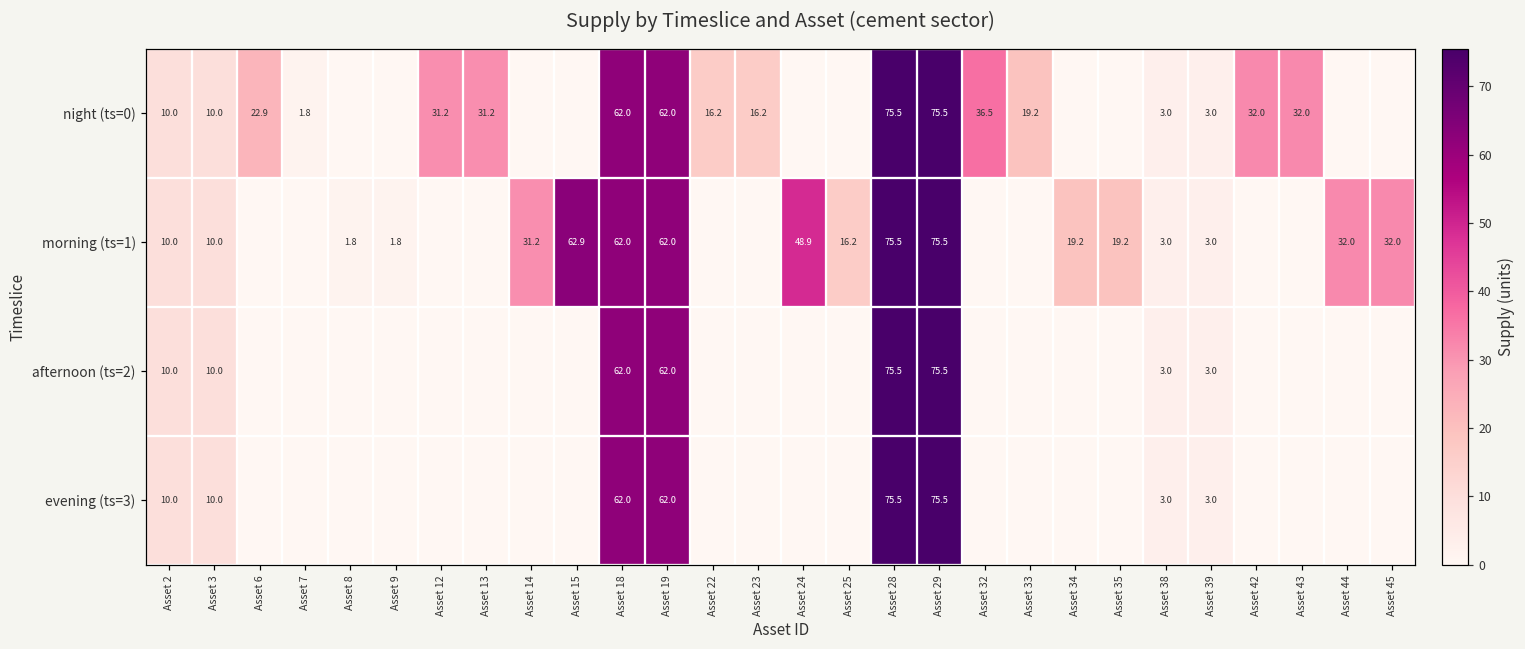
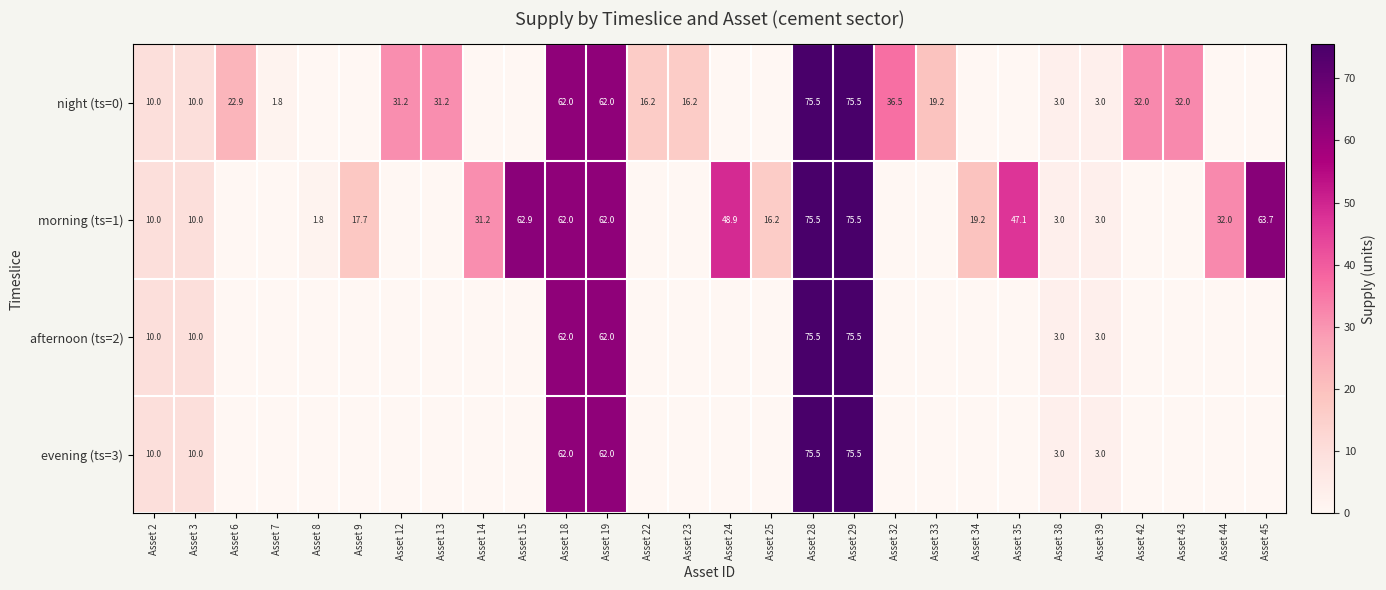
morning (ts=1), Asset 9: 1.8 -> 17.7
morning (ts=1), Asset 35: 19.2 -> 47.1
morning (ts=1), Asset 45: 32.0 -> 63.7
